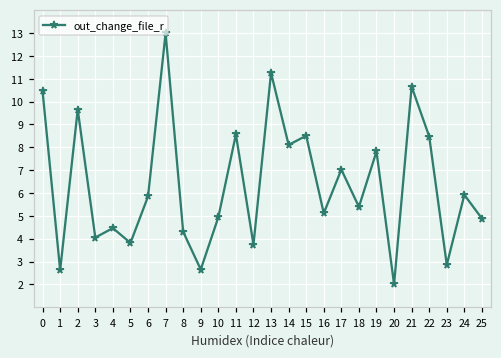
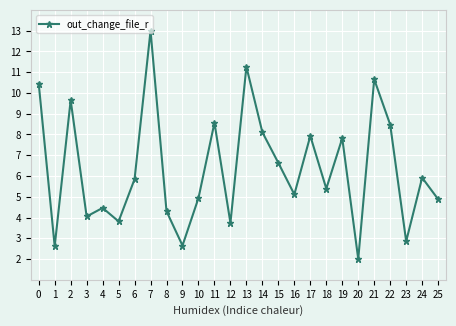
15: 8.5 -> 6.6
17: 7.0 -> 7.9
